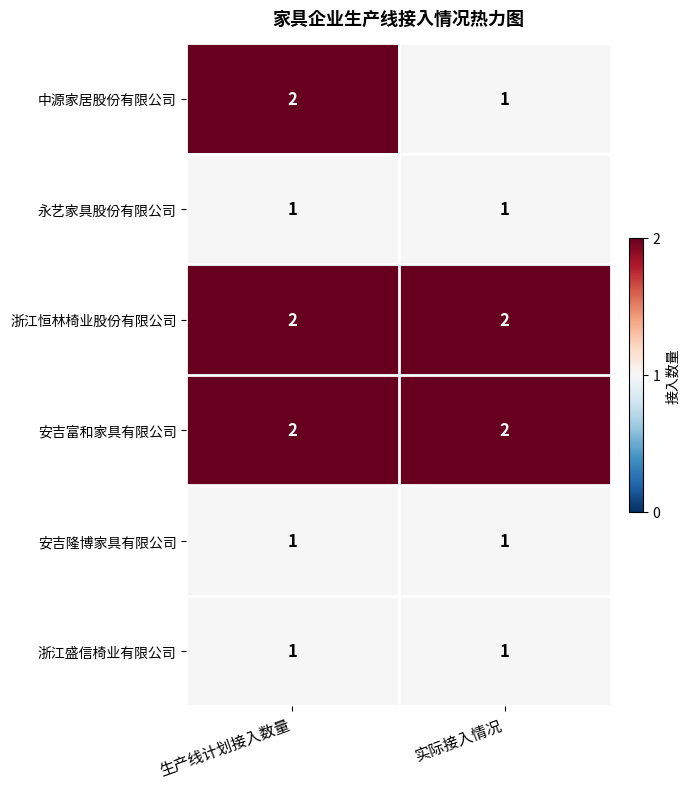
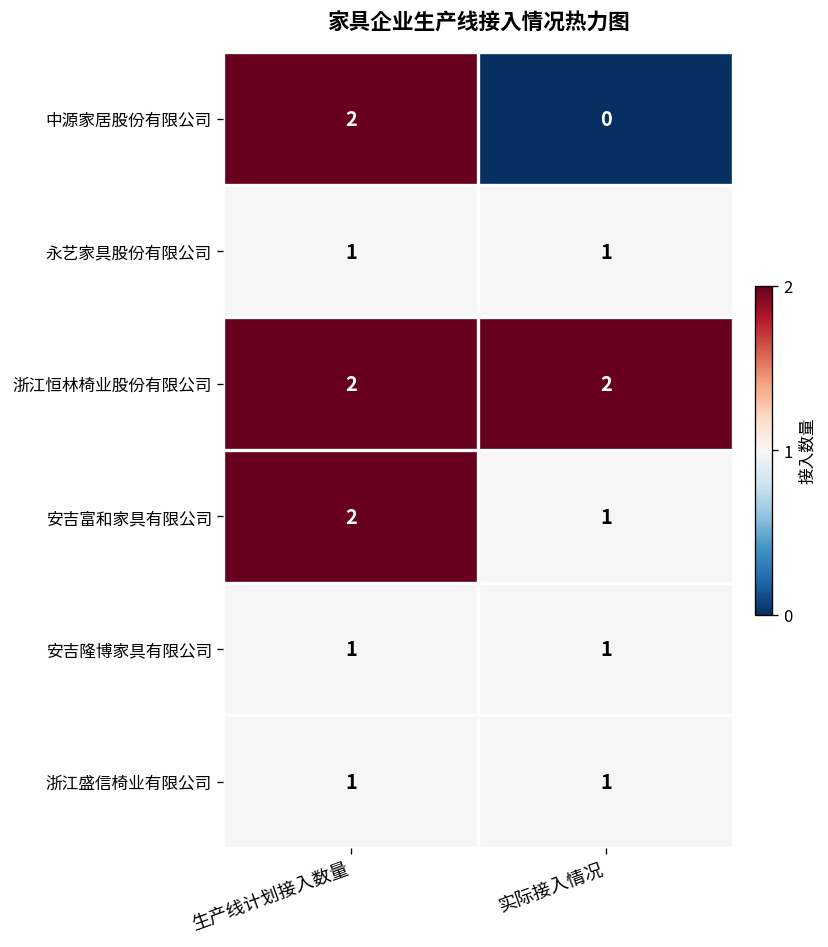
中源家居股份有限公司, 实际接入情况: 1 -> 0
安吉富和家具有限公司, 实际接入情况: 2 -> 1
